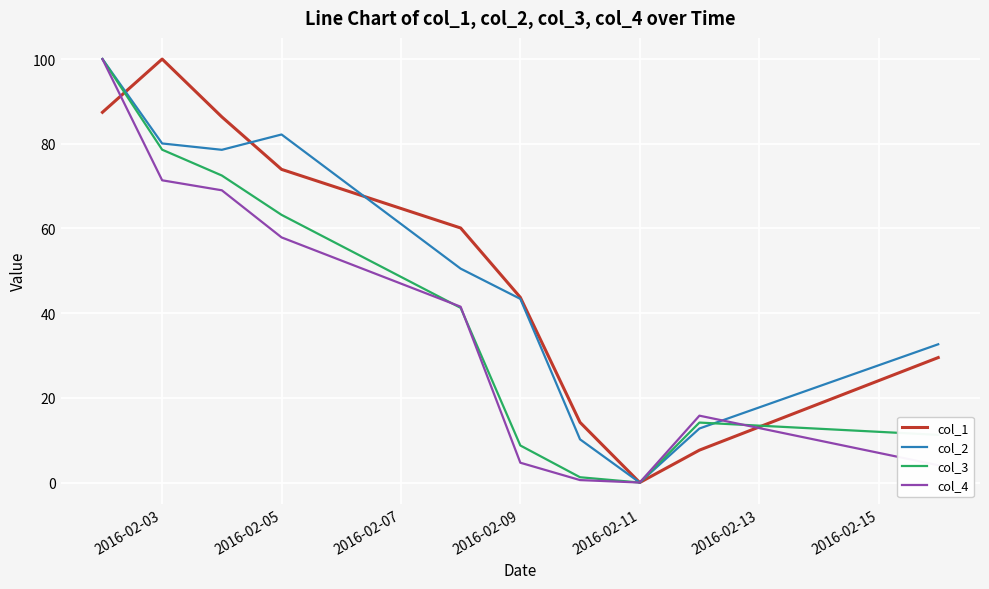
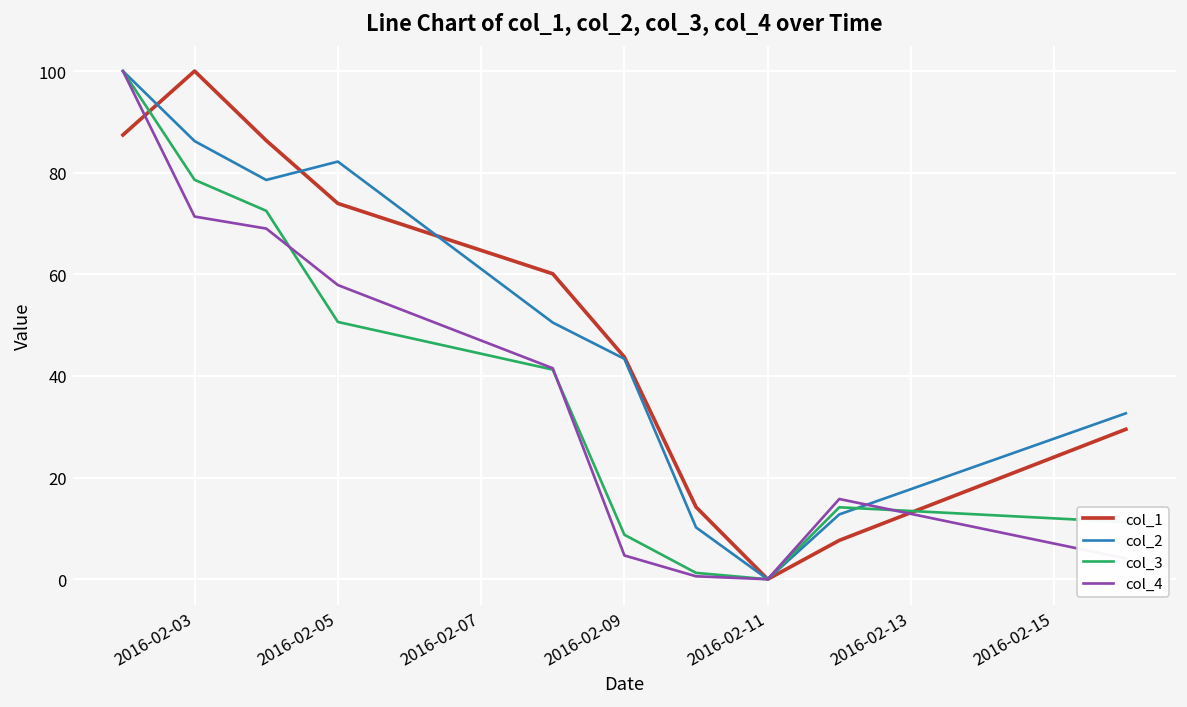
col_2, 2016-02-03: 80 -> 86
col_3, 2016-02-05: 63 -> 51
